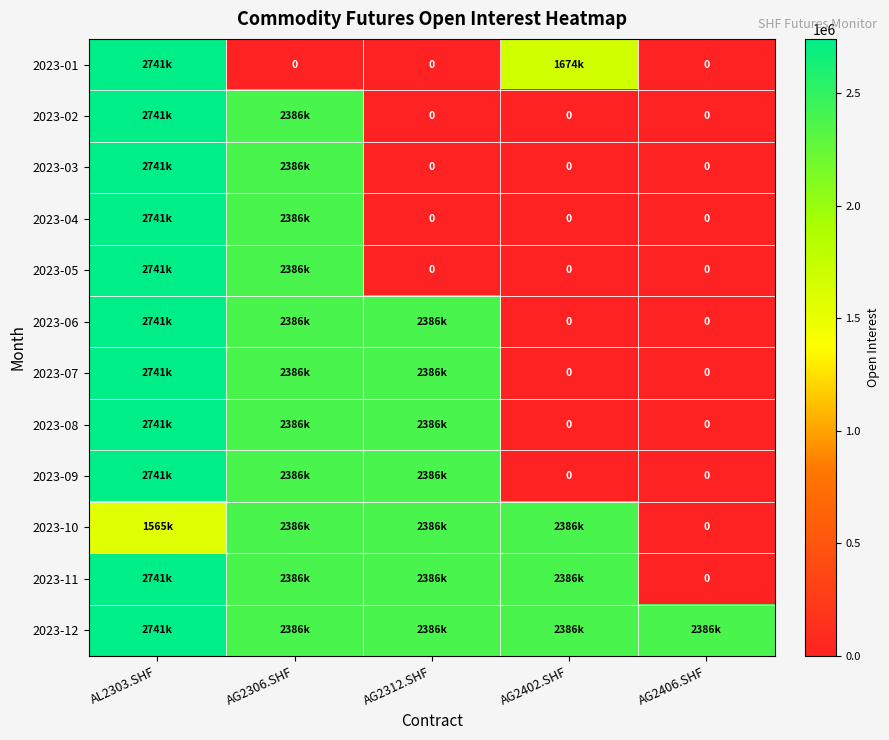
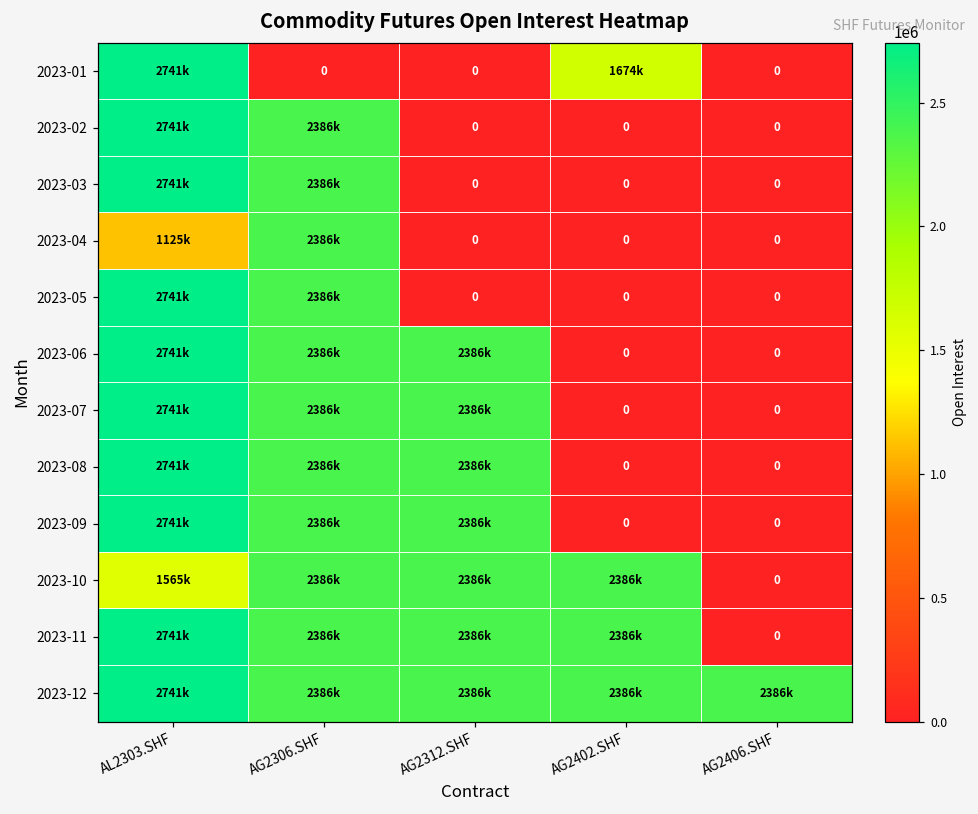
2023-04, AL2303.SHF: 2741k -> 1125k
